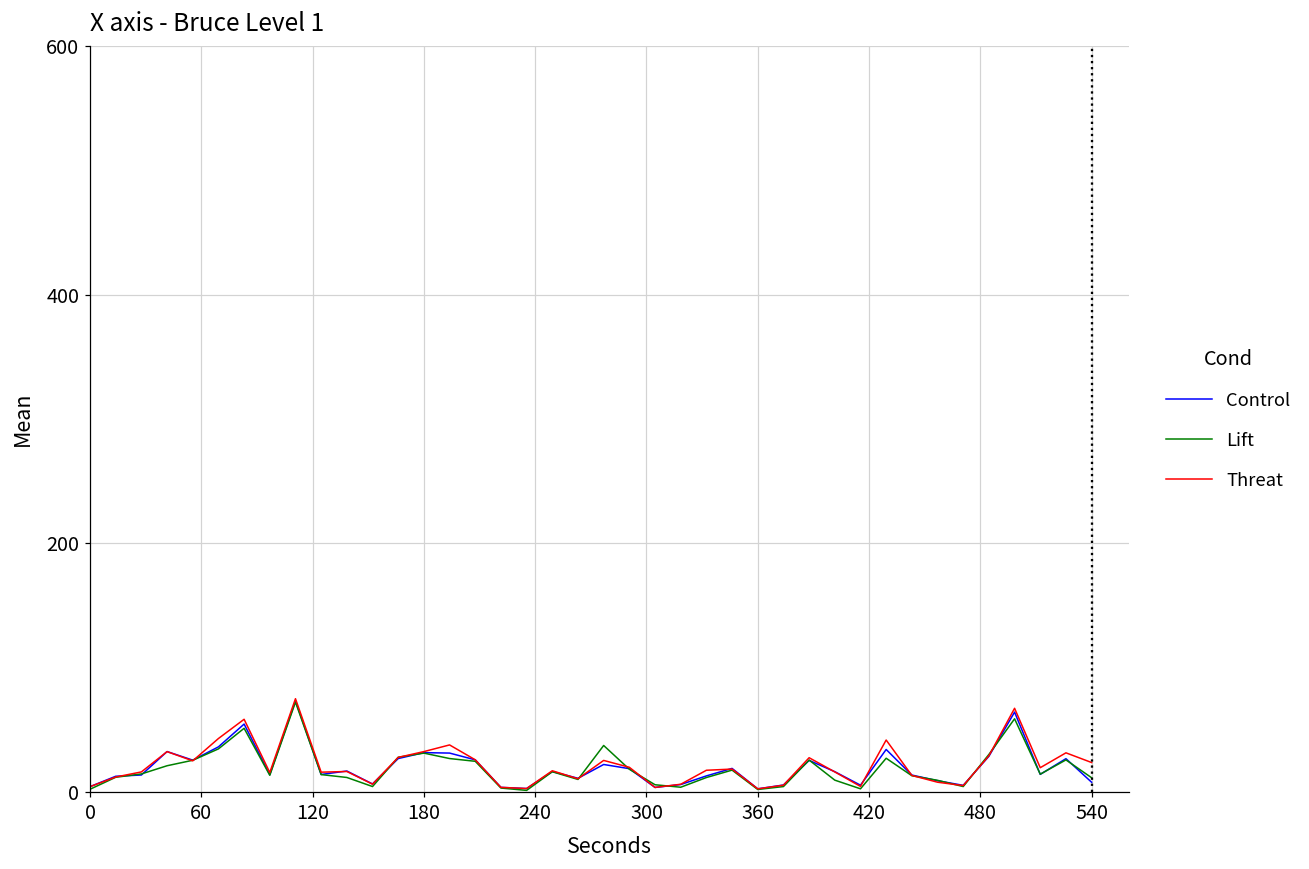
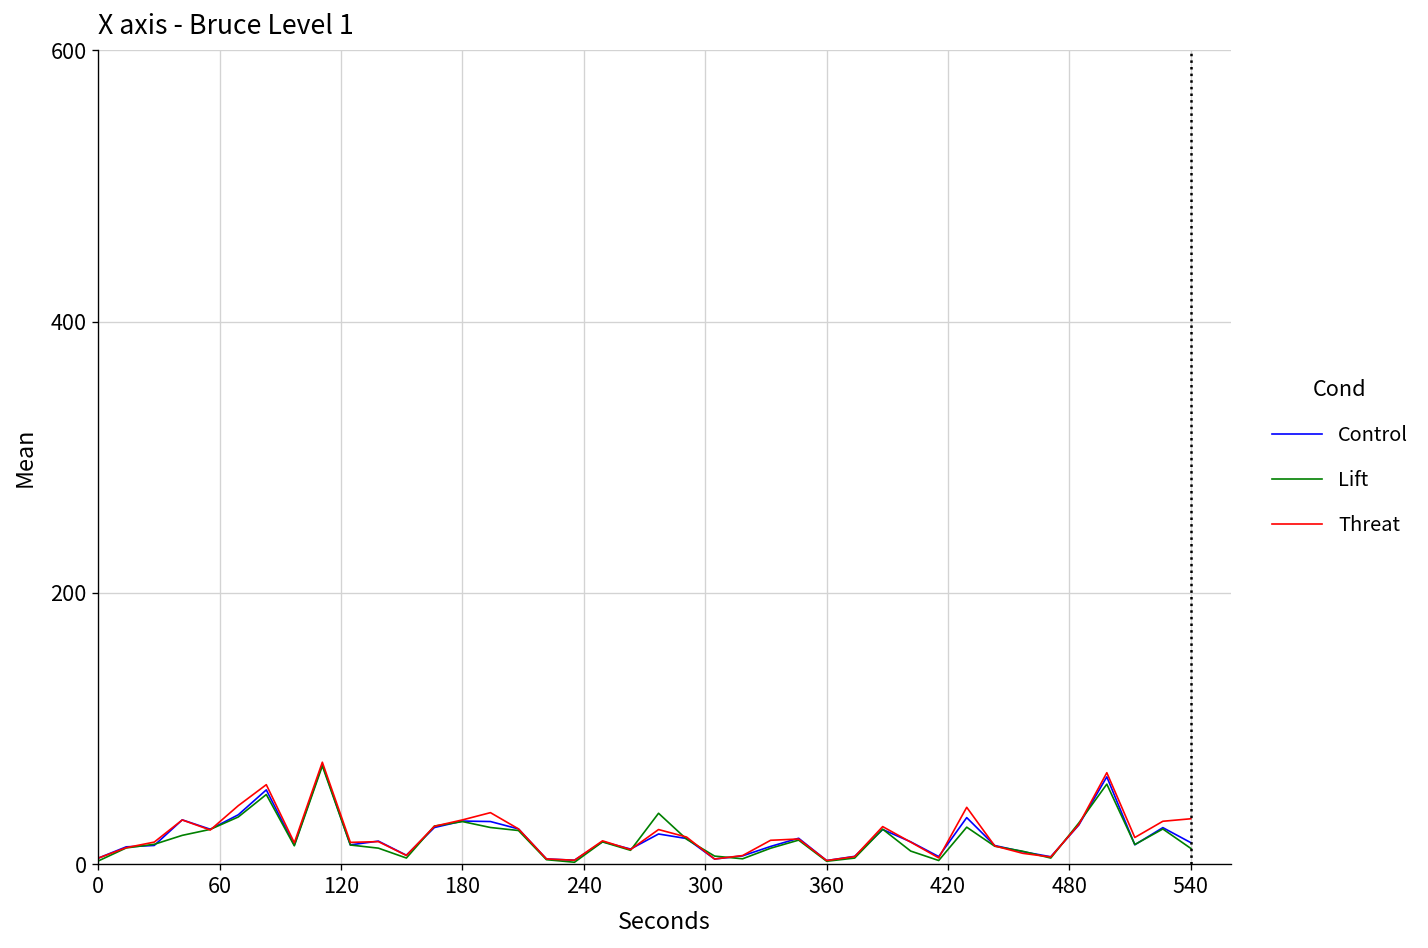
Control, 540: 8 -> 16
Threat, 540: 24 -> 33
